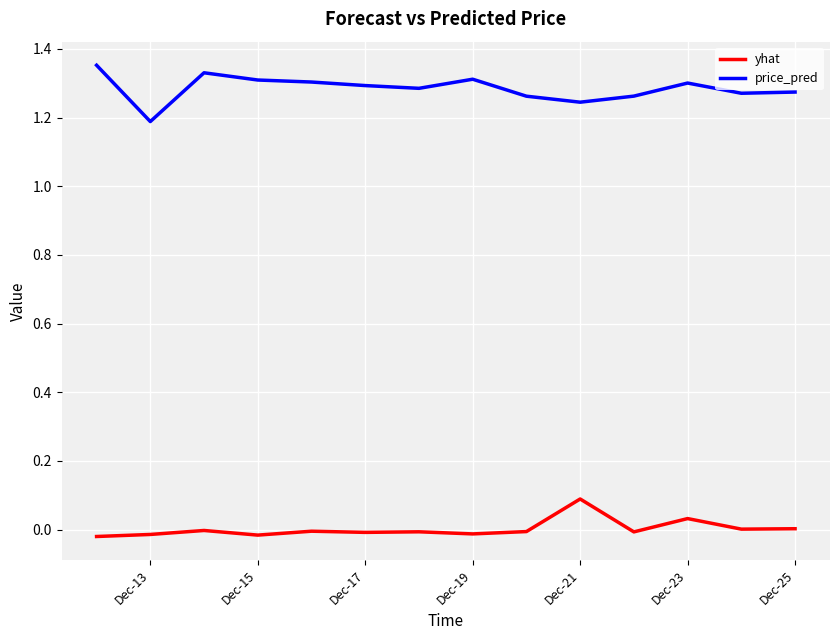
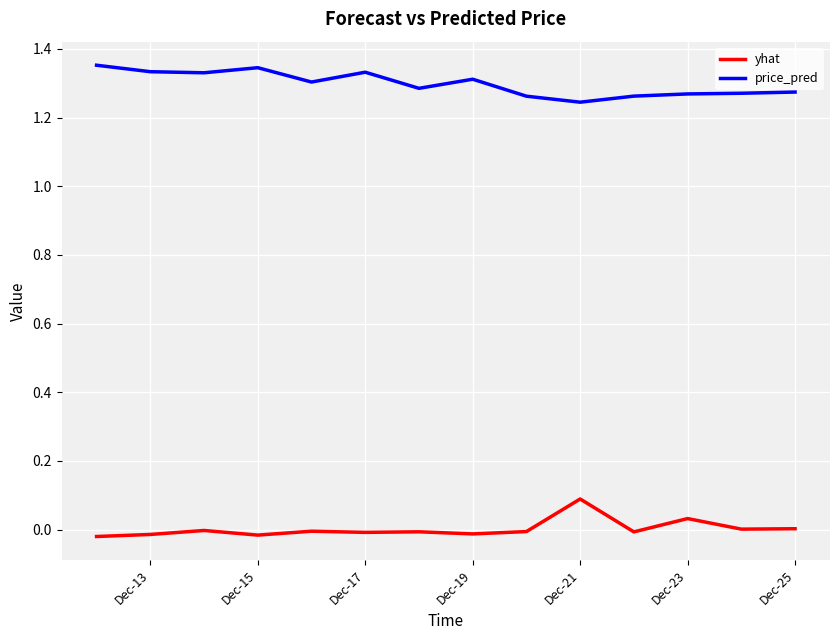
price_pred, Dec-13: 1.19 -> 1.33
price_pred, Dec-15: 1.31 -> 1.35
price_pred, Dec-17: 1.29 -> 1.33
price_pred, Dec-23: 1.30 -> 1.27
